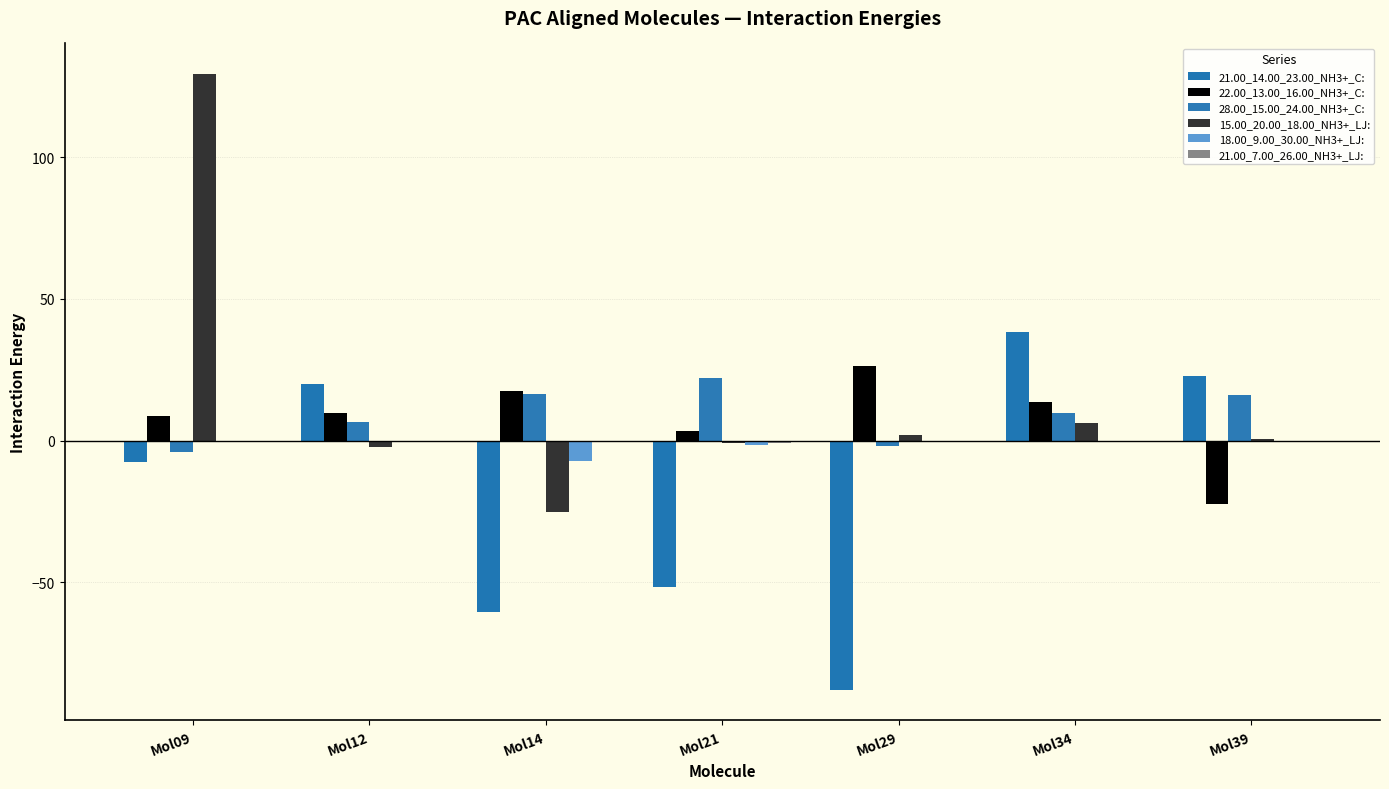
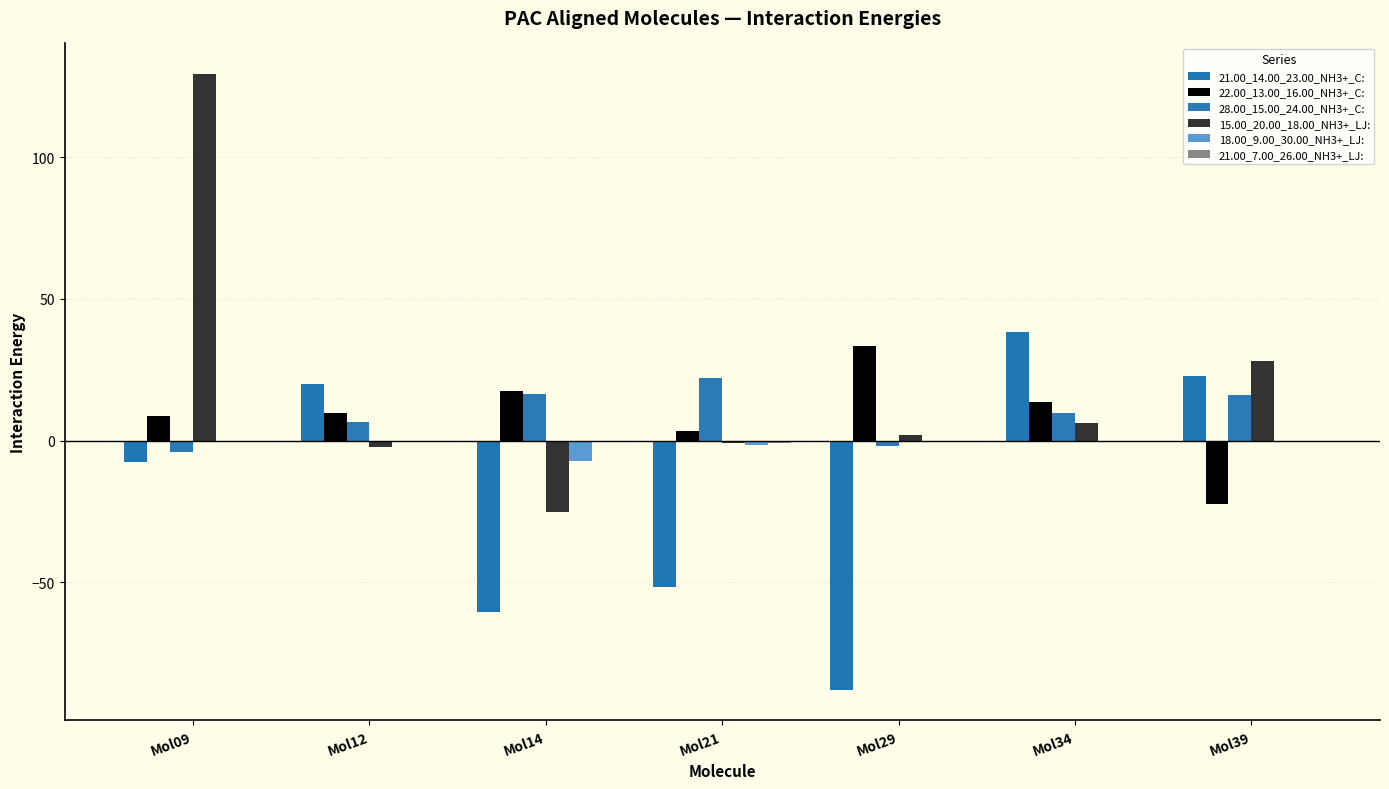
22.00_13.00_16.00_NH3+_C:, Mol29: 26 -> 33
15.00_20.00_18.00_NH3+_LJ:, Mol39: 0 -> 28
